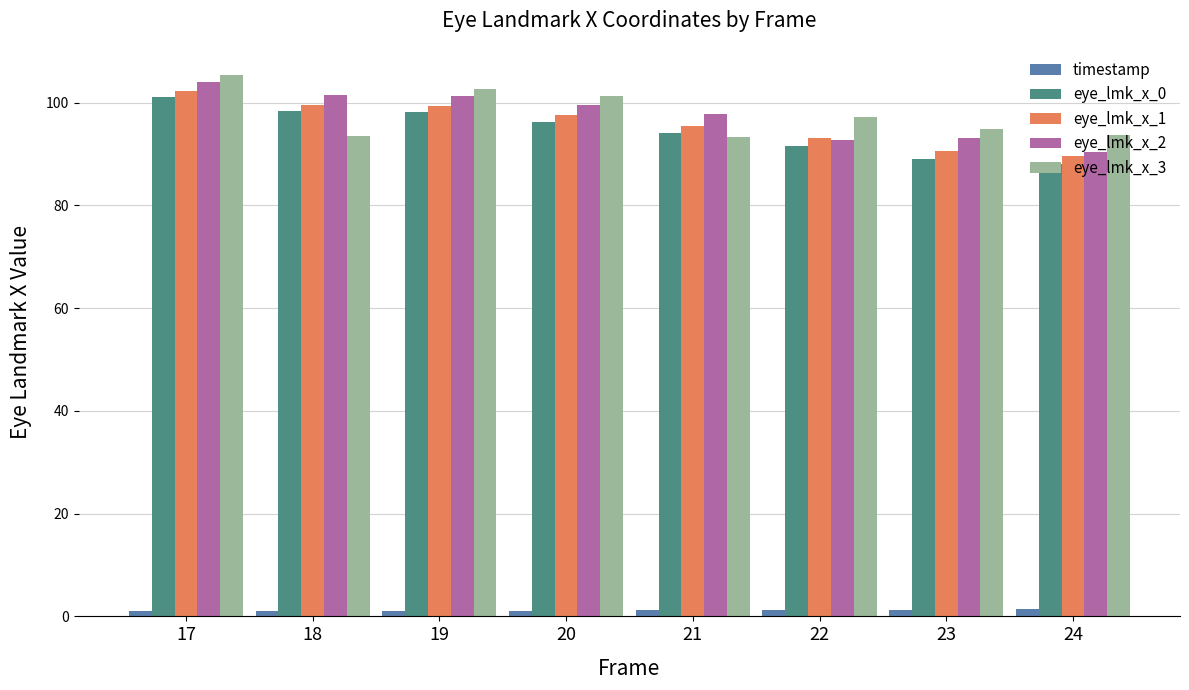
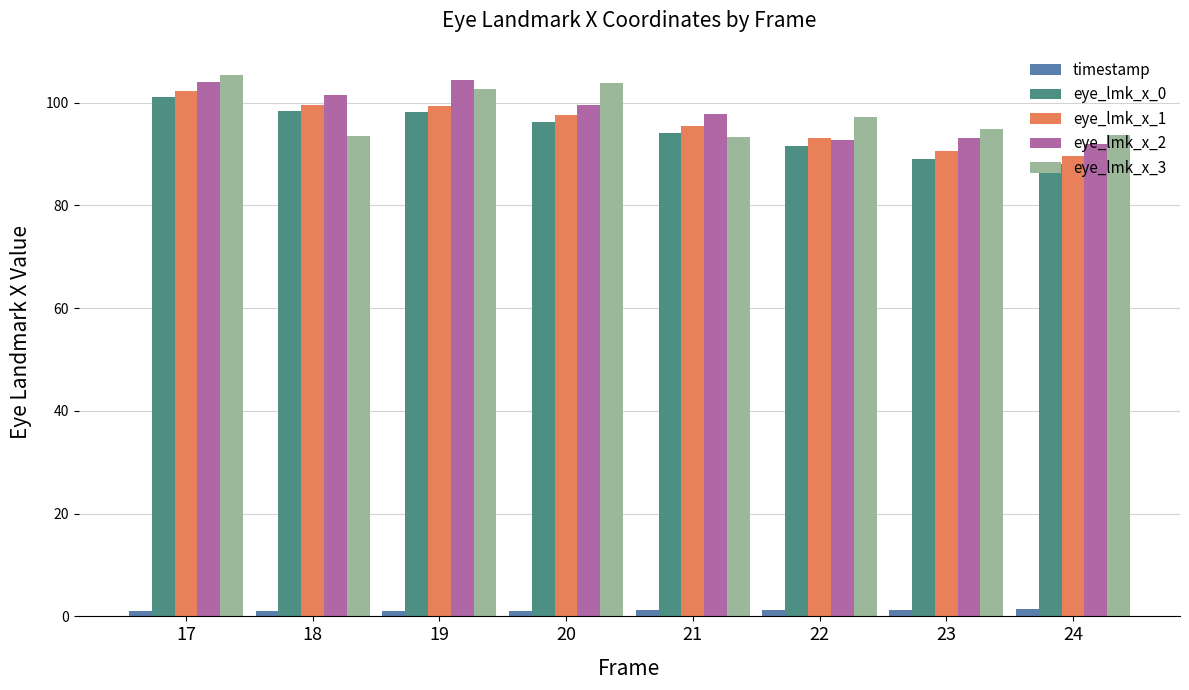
eye_lmk_x_2, 19: 101 -> 104
eye_lmk_x_3, 20: 101 -> 104
eye_lmk_x_2, 24: 90 -> 92
